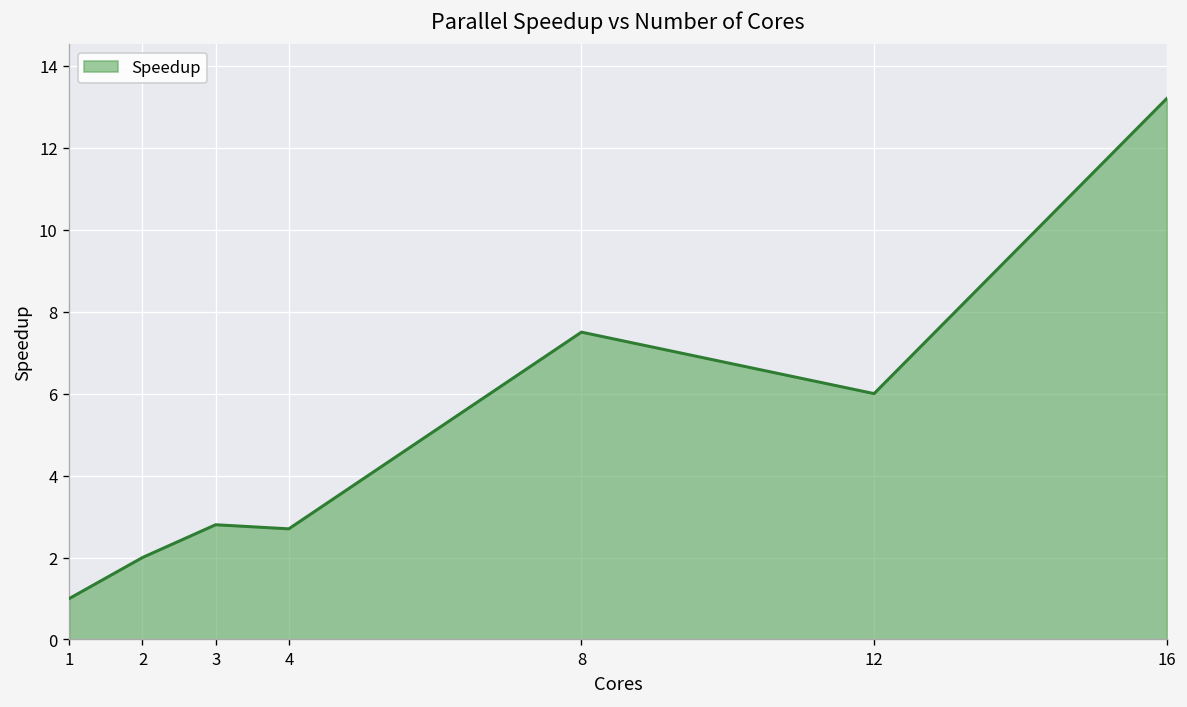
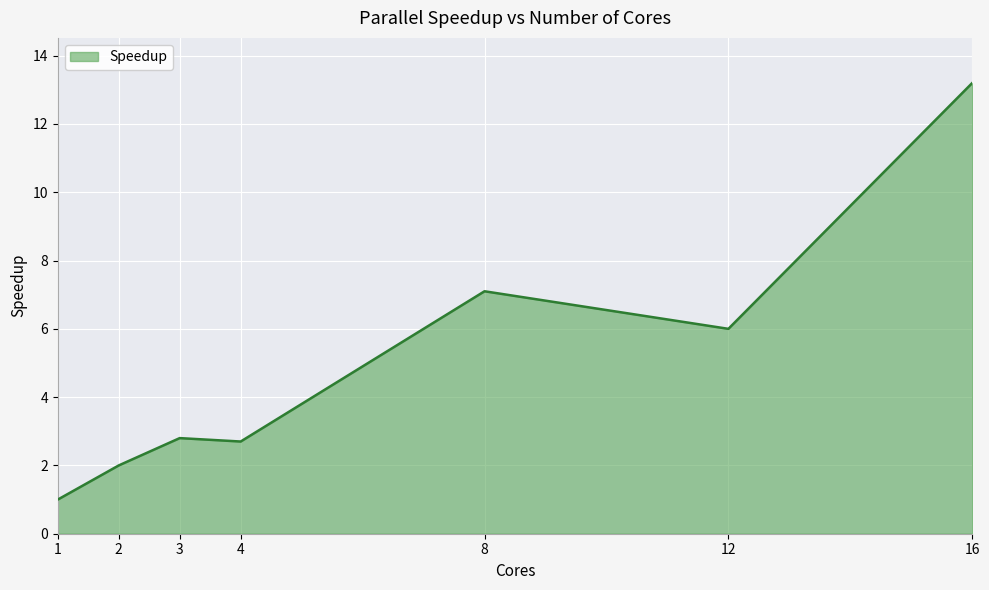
8: 7.5 -> 7.1
